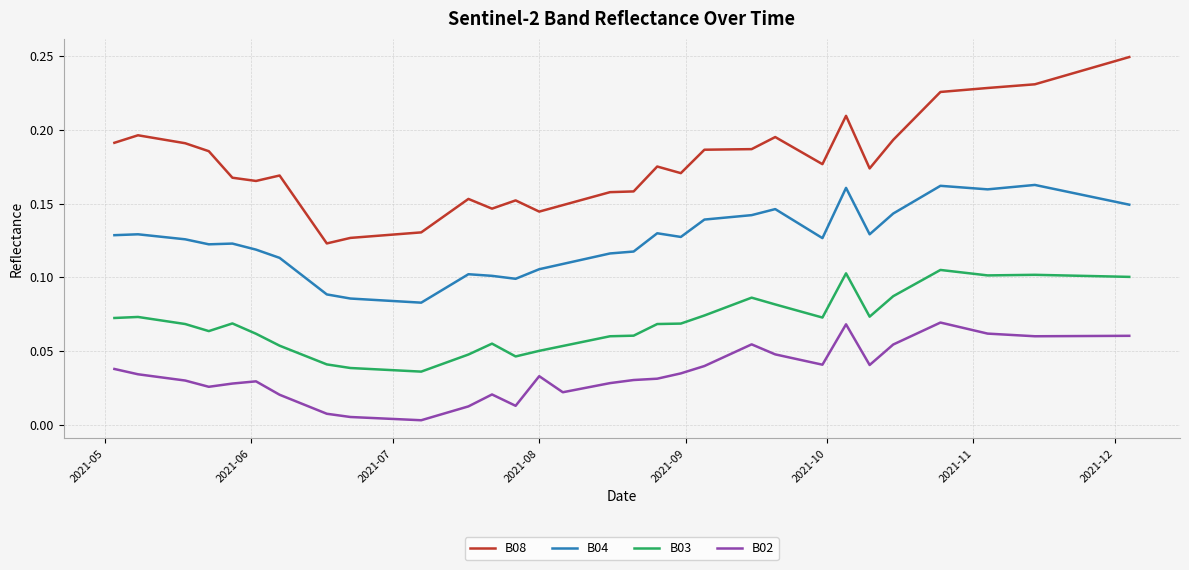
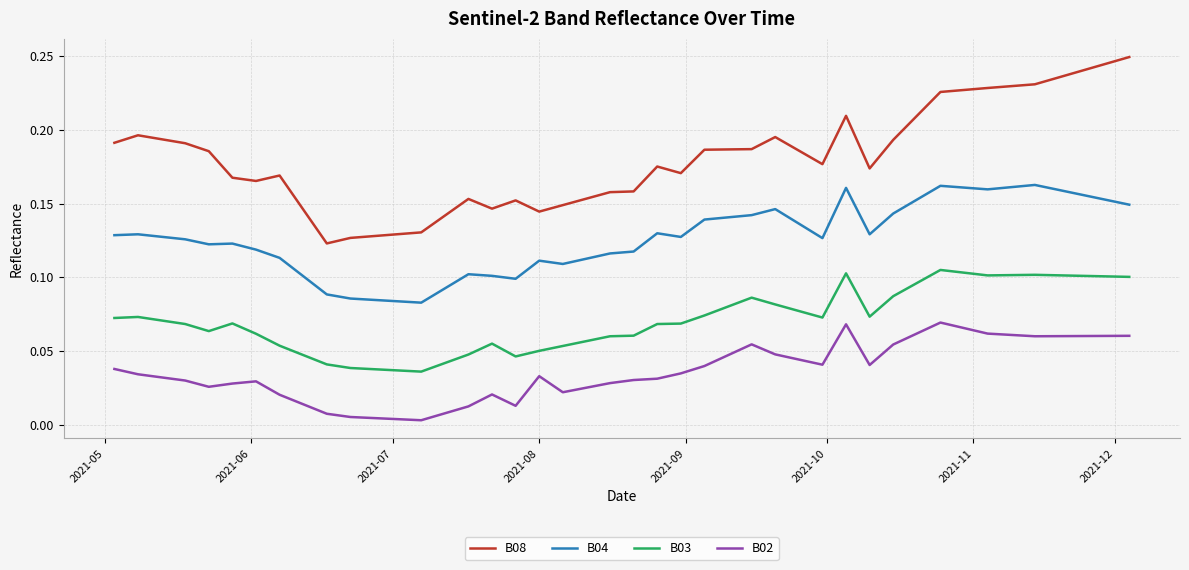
B04, 2021-08: 0.106 -> 0.111
